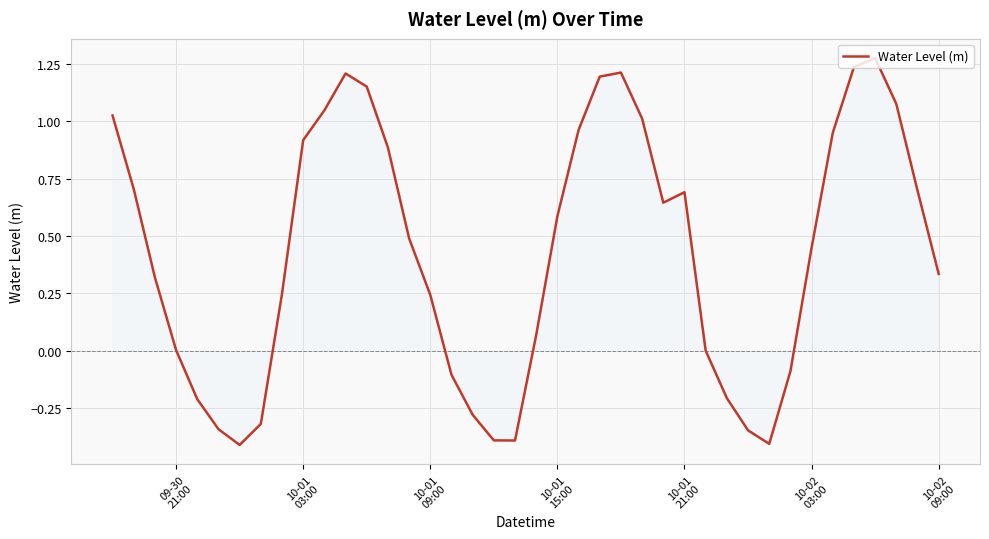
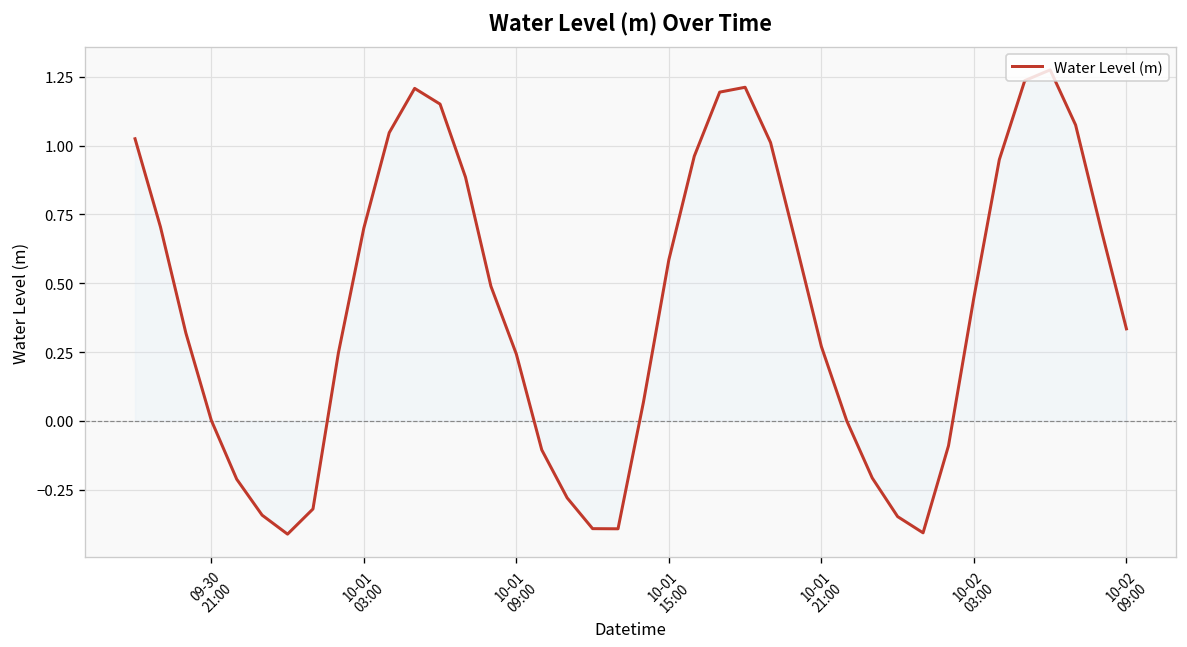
Water Level (m), 10-01 03:00: 0.92 -> 0.70
Water Level (m), 10-01 21:00: 0.69 -> 0.27
